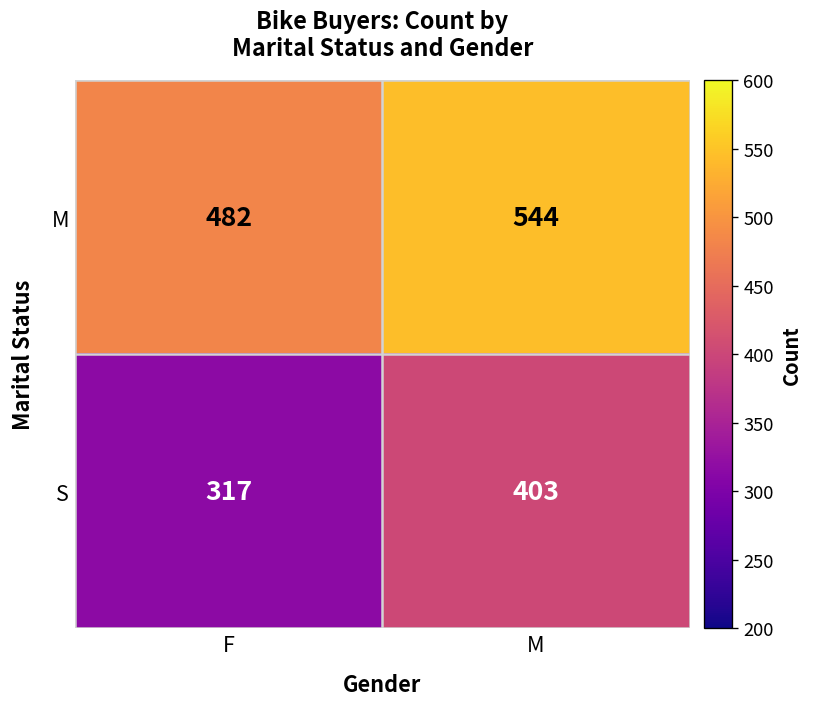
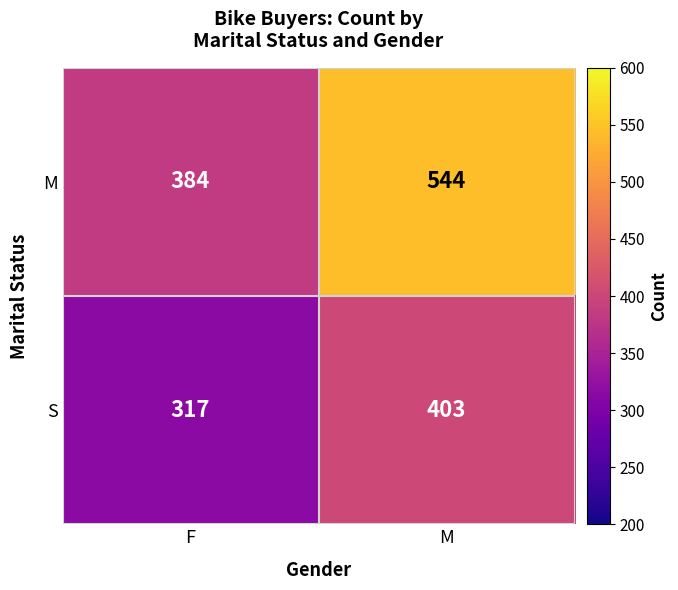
M, F: 482 -> 384
